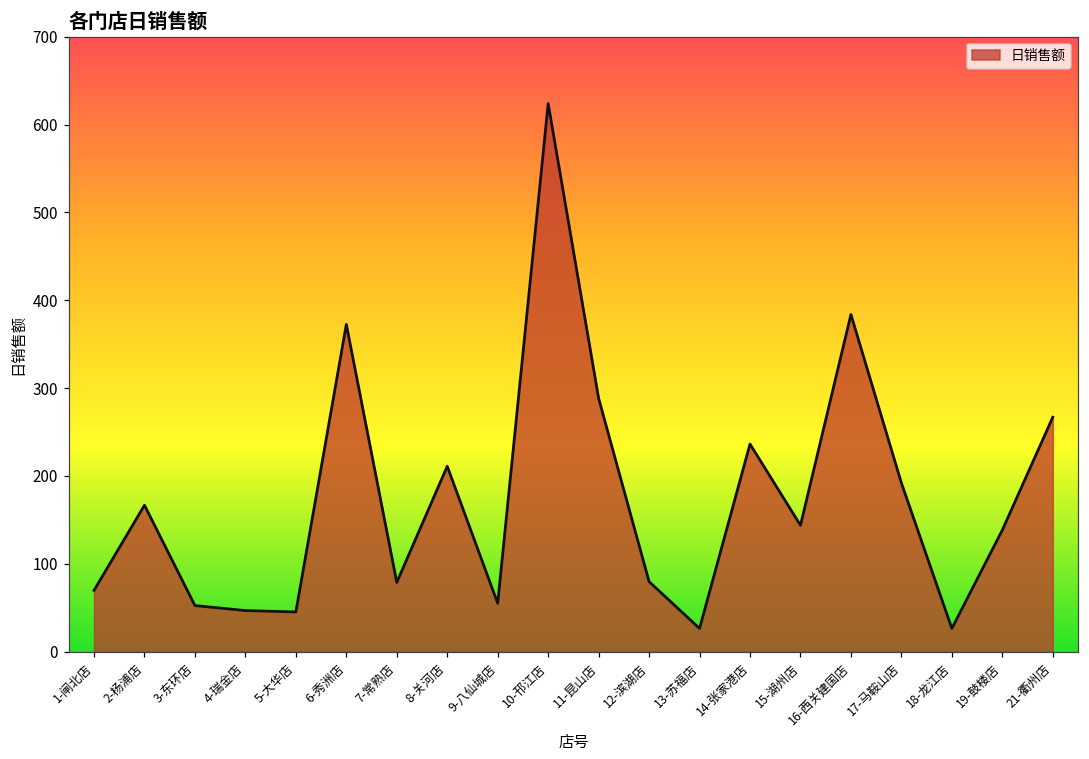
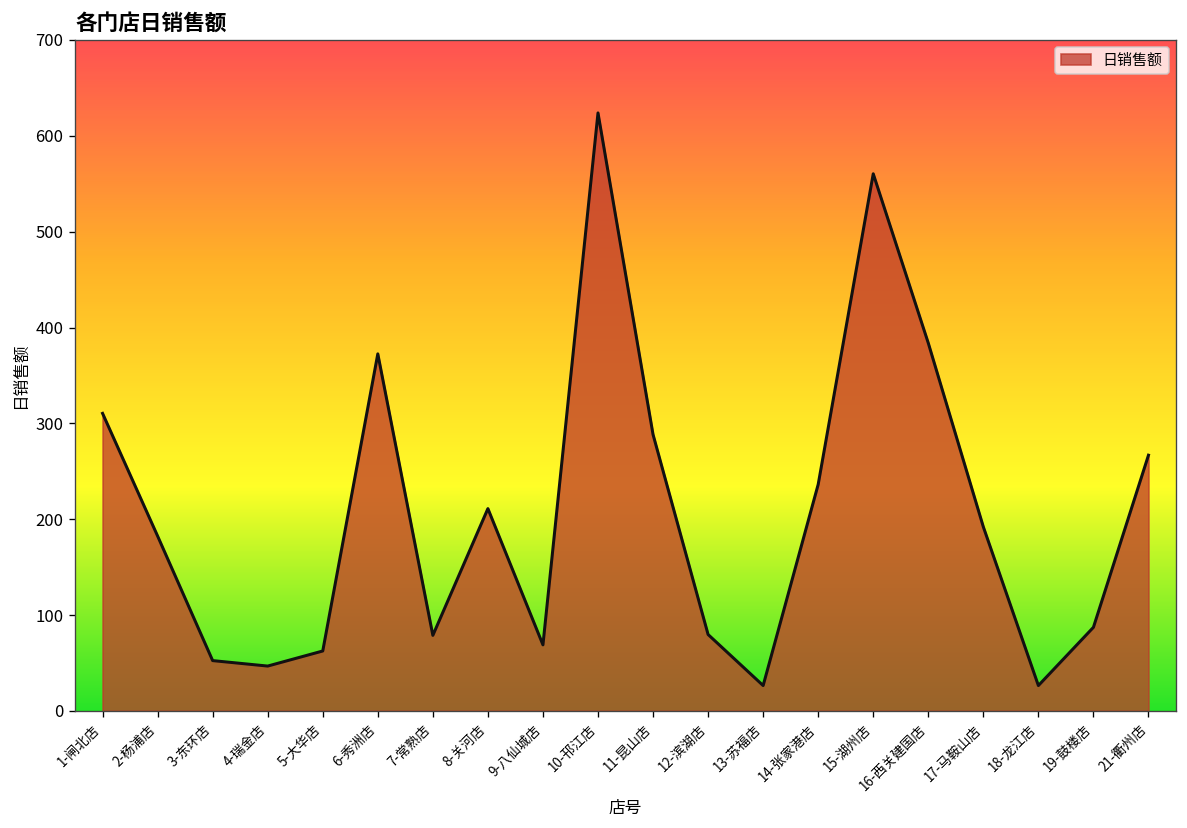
1-闸北店: 70 -> 310
2-杨浦店: 170 -> 180
5-大华店: 50 -> 60
9-八仙城店: 50 -> 70
15-湖州店: 140 -> 560
19-鼓楼店: 140 -> 90
